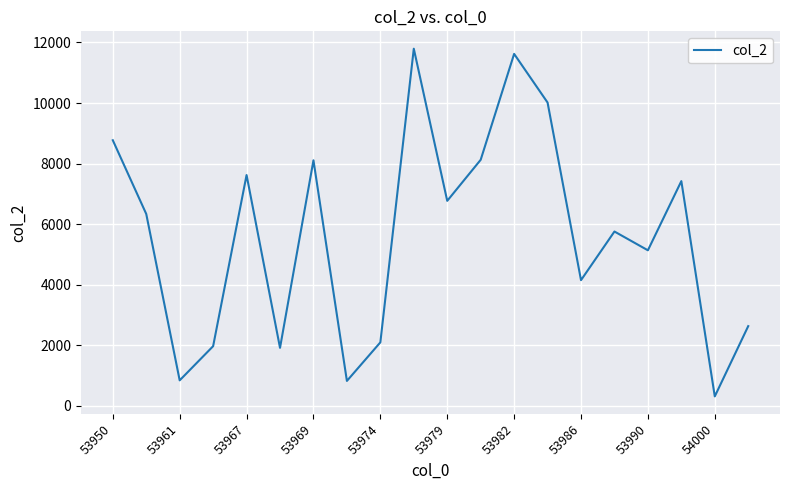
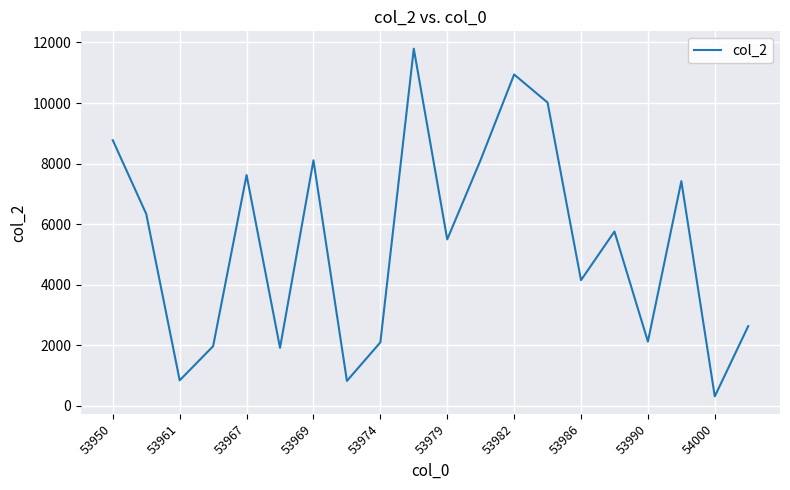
53979: 6800 -> 5500
53982: 11600 -> 10900
53990: 5100 -> 2100
